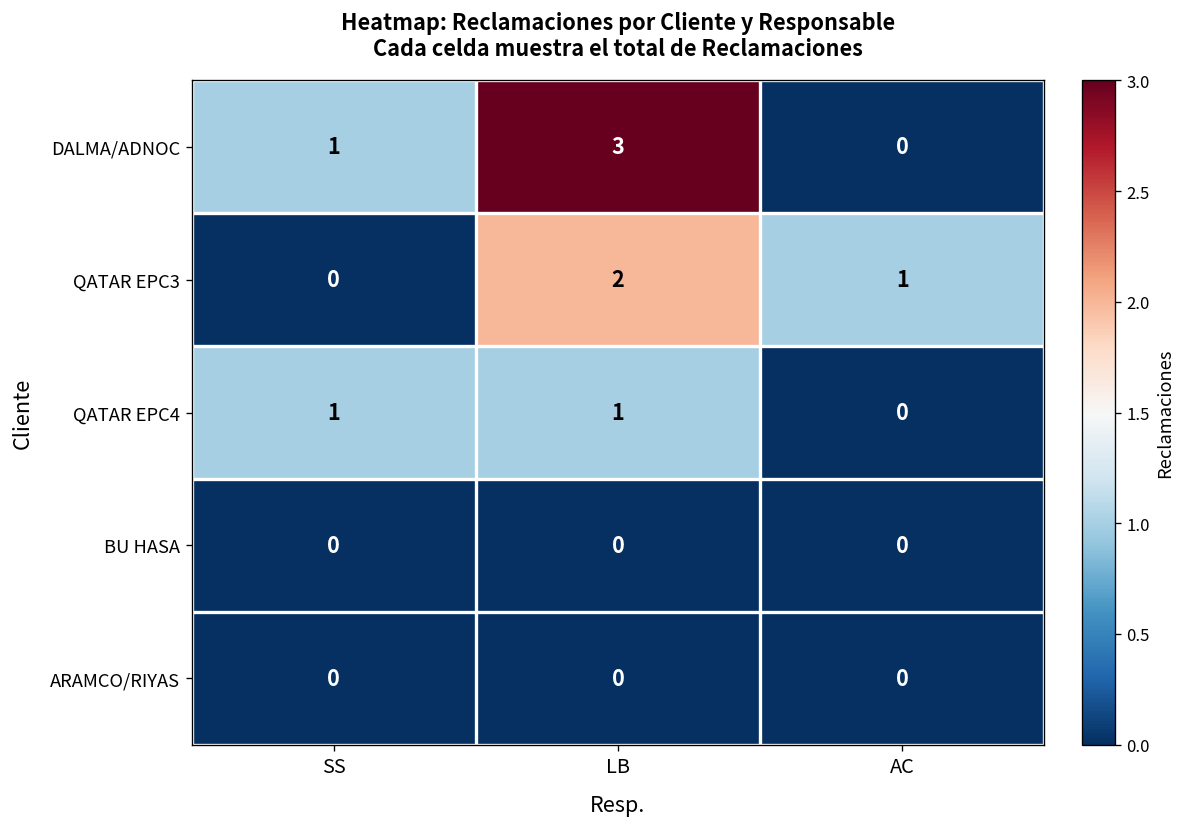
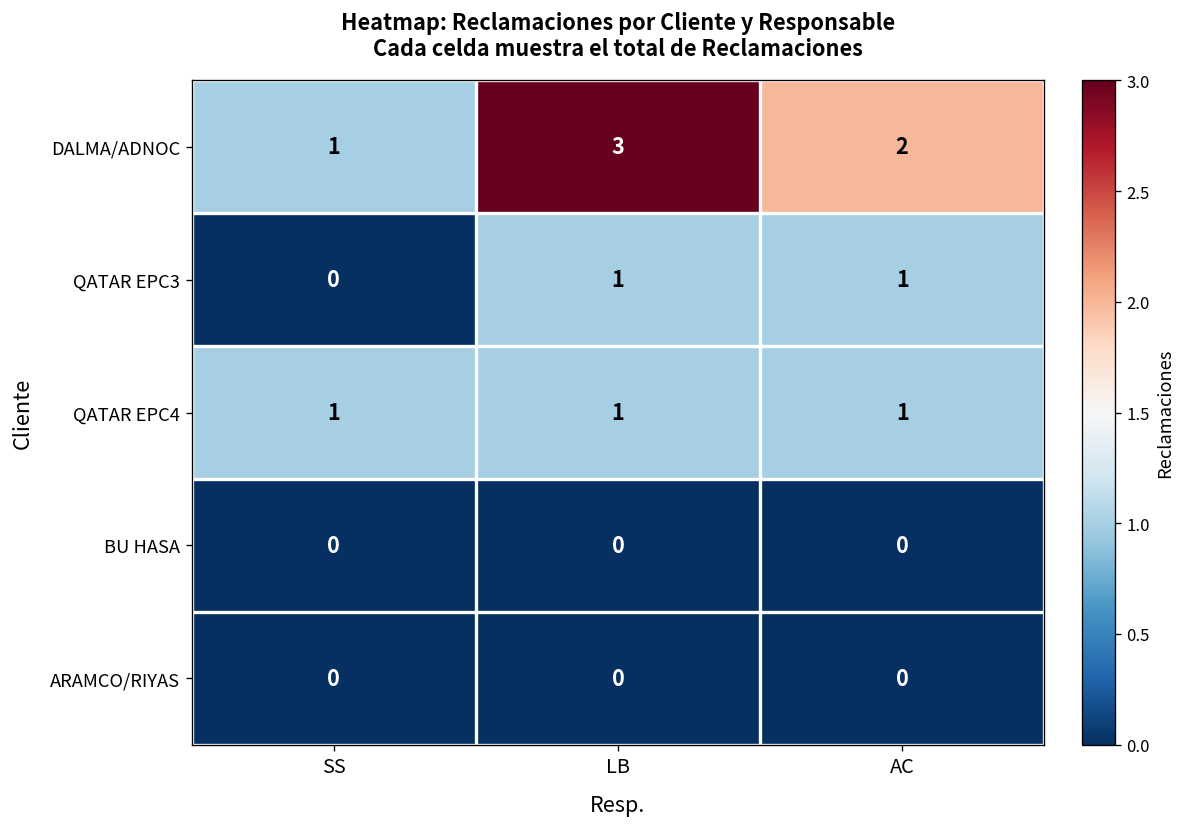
DALMA/ADNOC, AC: 0 -> 2
QATAR EPC3, LB: 2 -> 1
QATAR EPC4, AC: 0 -> 1
